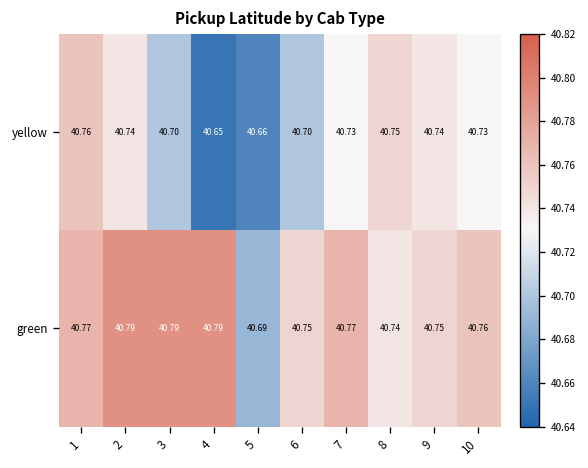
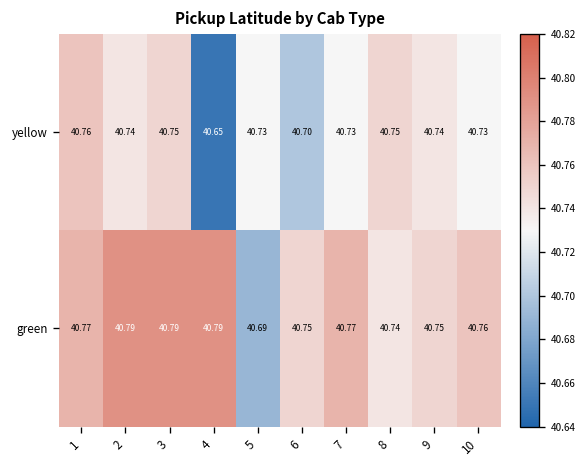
yellow, 3: 40.70 -> 40.75
yellow, 5: 40.66 -> 40.73
